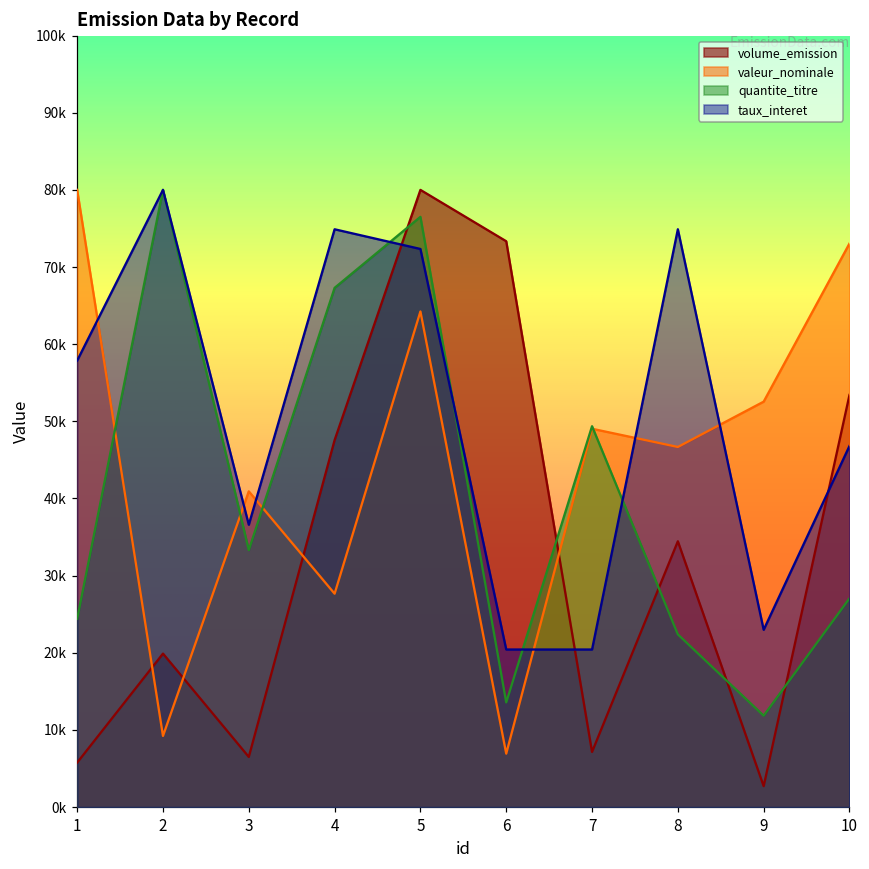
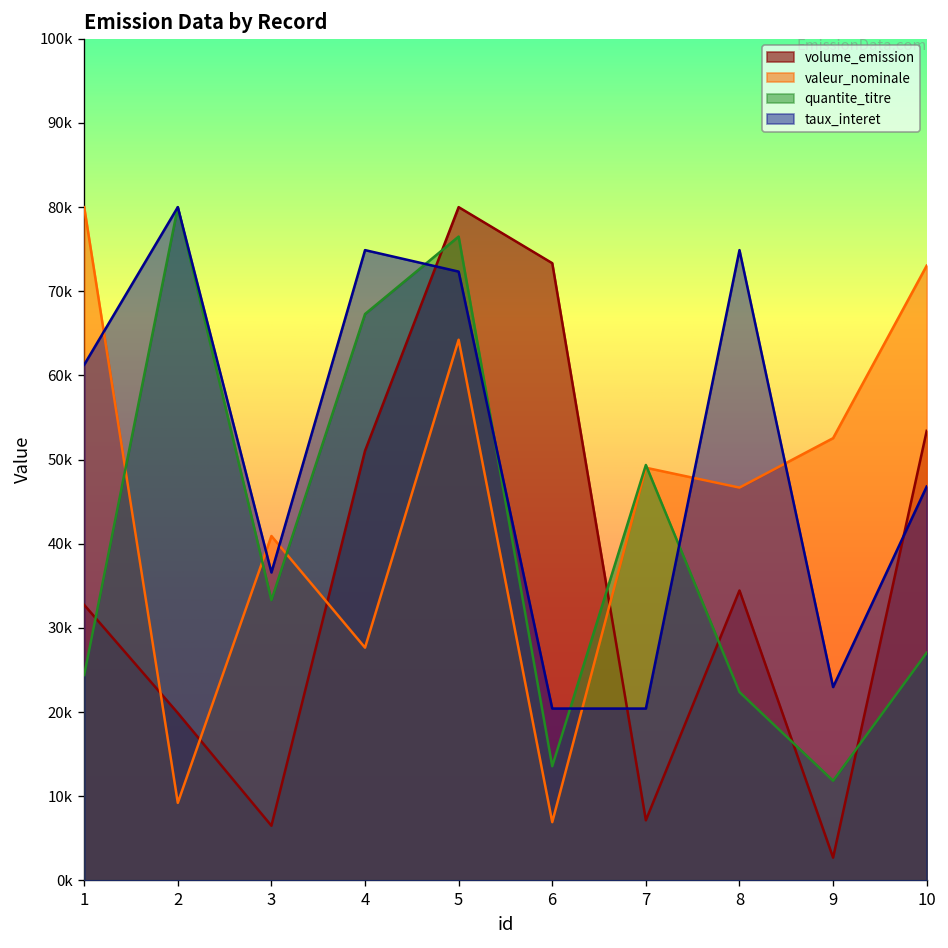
volume_emission, 1: 6000 -> 33000
taux_interet, 1: 58000 -> 61000
volume_emission, 4: 48000 -> 51000
